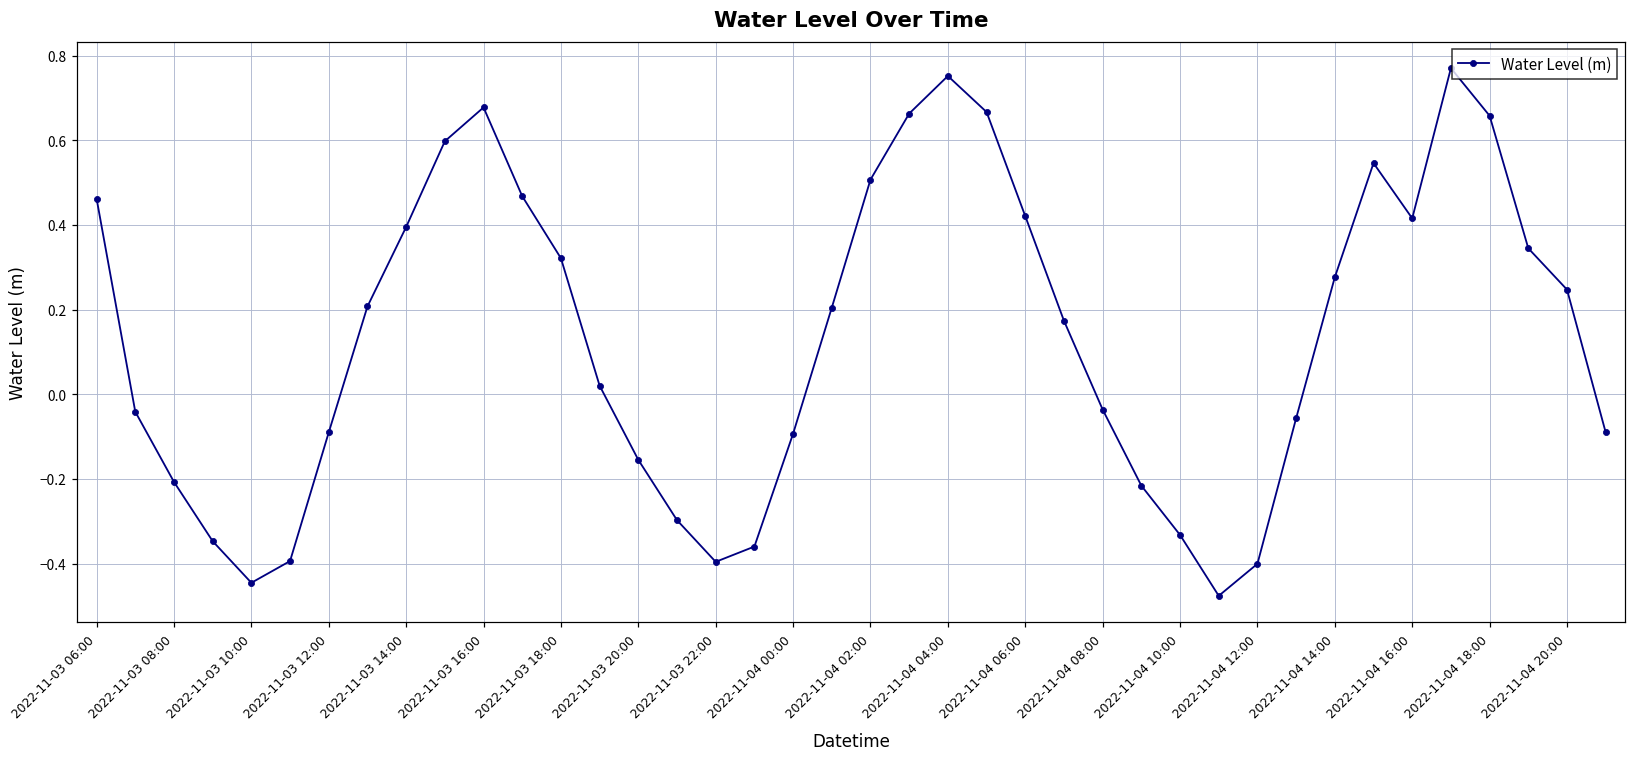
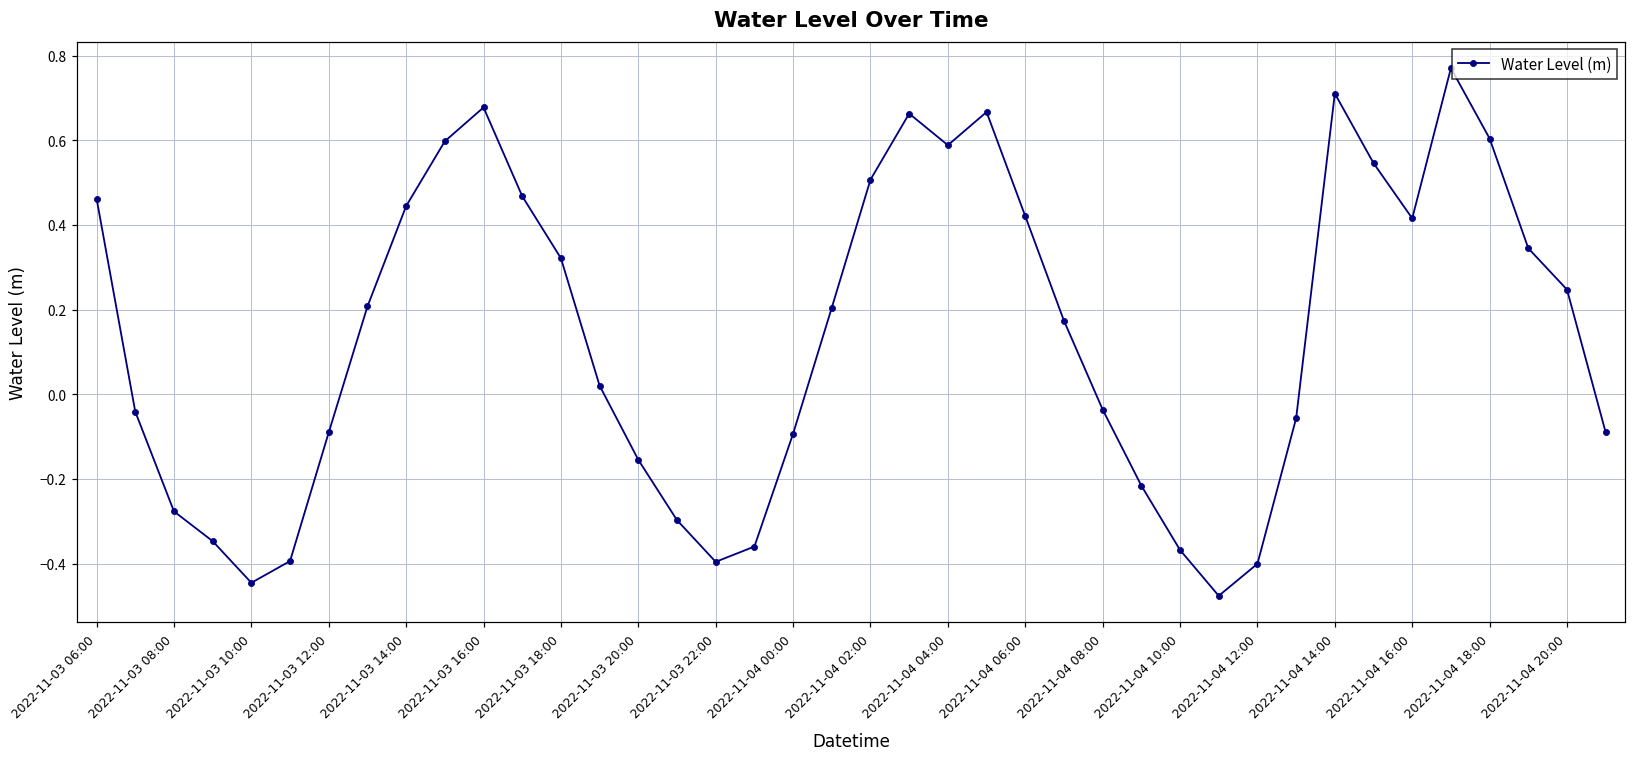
2022-11-03 08:00: -0.21 -> -0.28
2022-11-03 14:00: 0.39 -> 0.44
2022-11-04 04:00: 0.75 -> 0.59
2022-11-04 10:00: -0.33 -> -0.37
2022-11-04 14:00: 0.28 -> 0.71
2022-11-04 18:00: 0.66 -> 0.60
